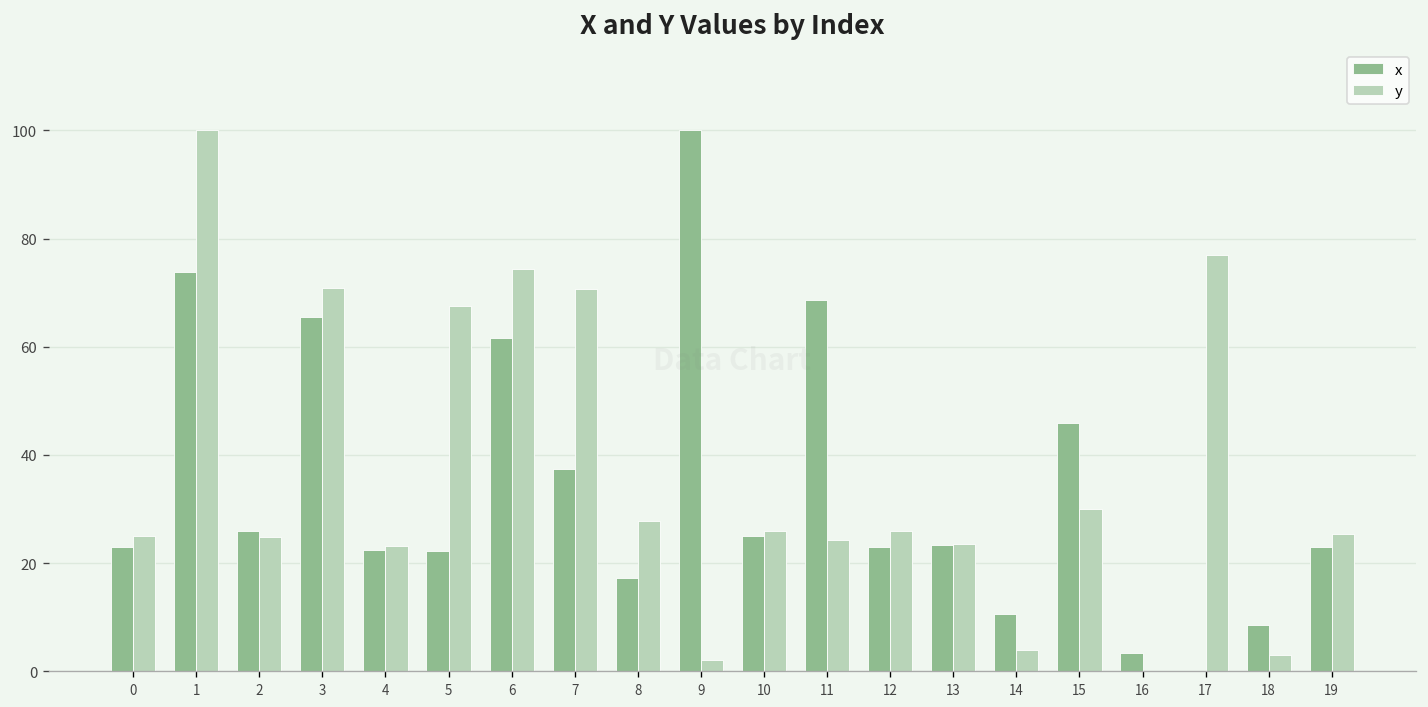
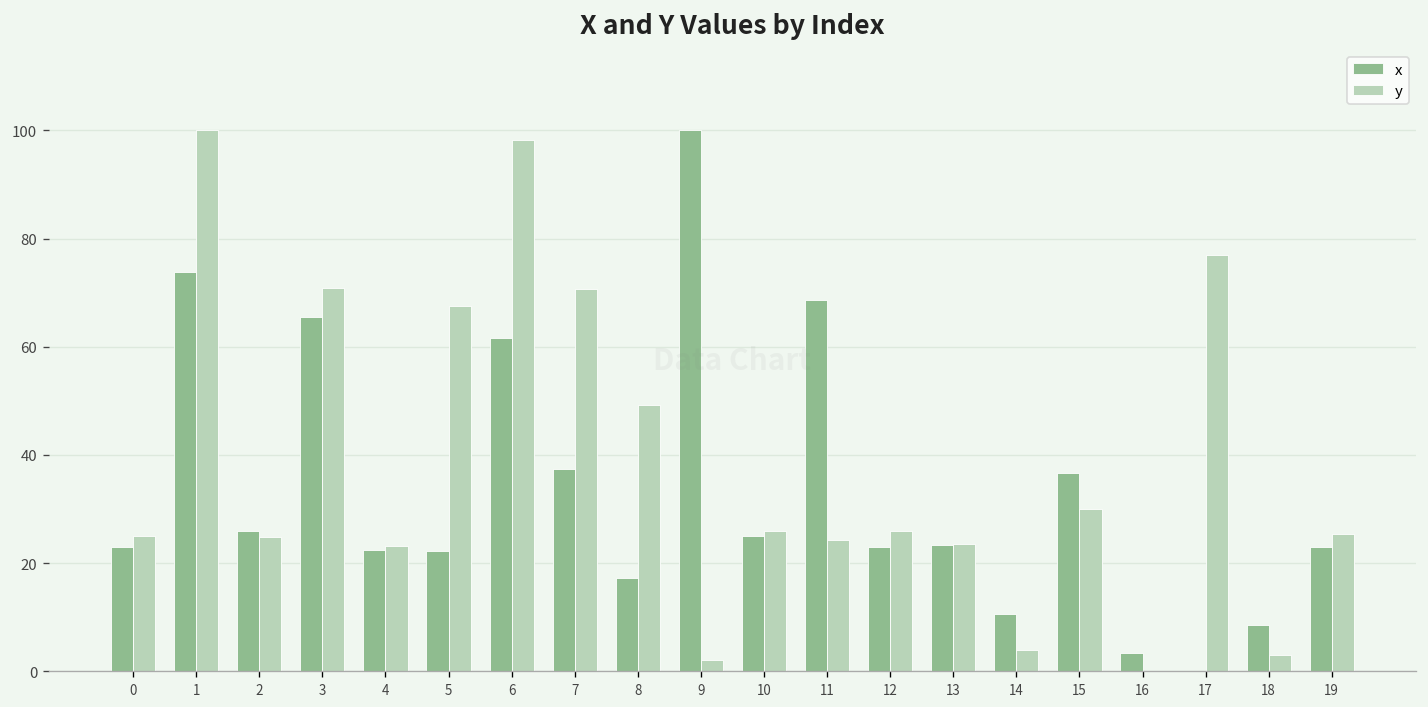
y, 6: 74 -> 98
y, 8: 28 -> 49
x, 15: 46 -> 37
